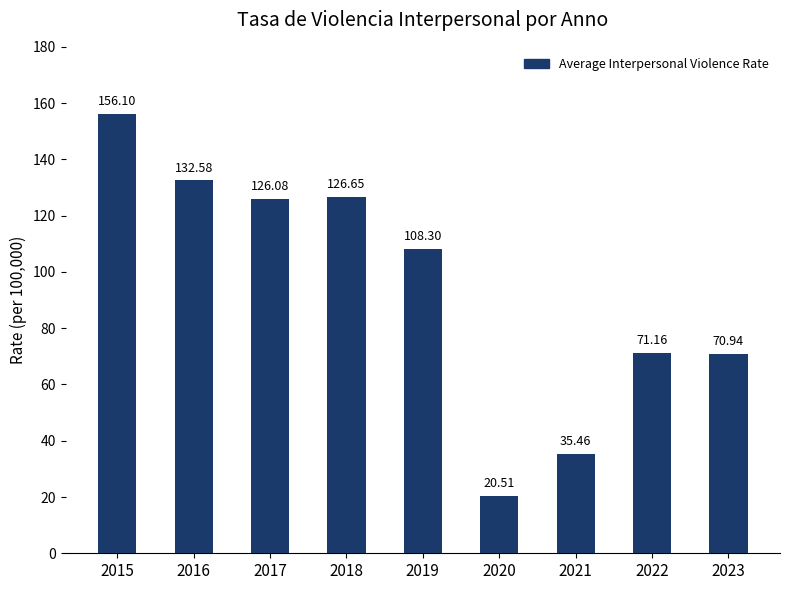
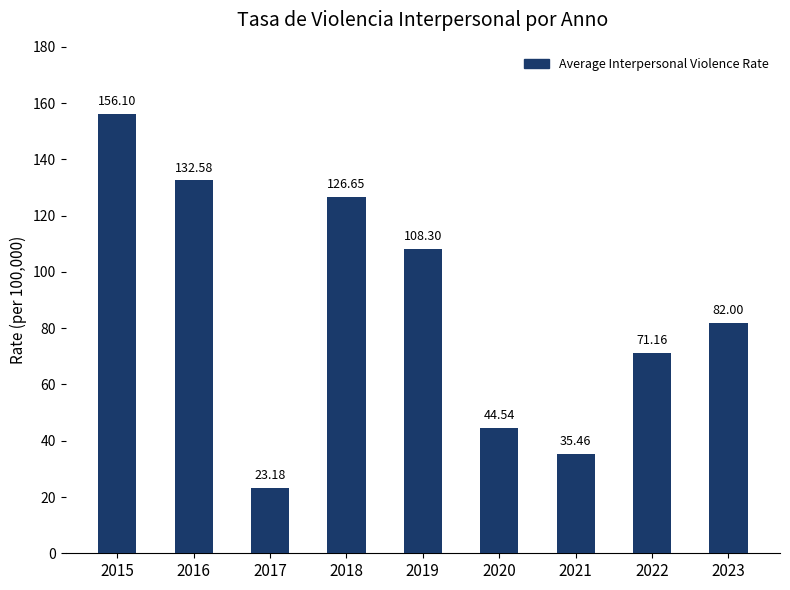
2017: 126.08 -> 23.18
2020: 20.51 -> 44.54
2023: 70.94 -> 82.00
